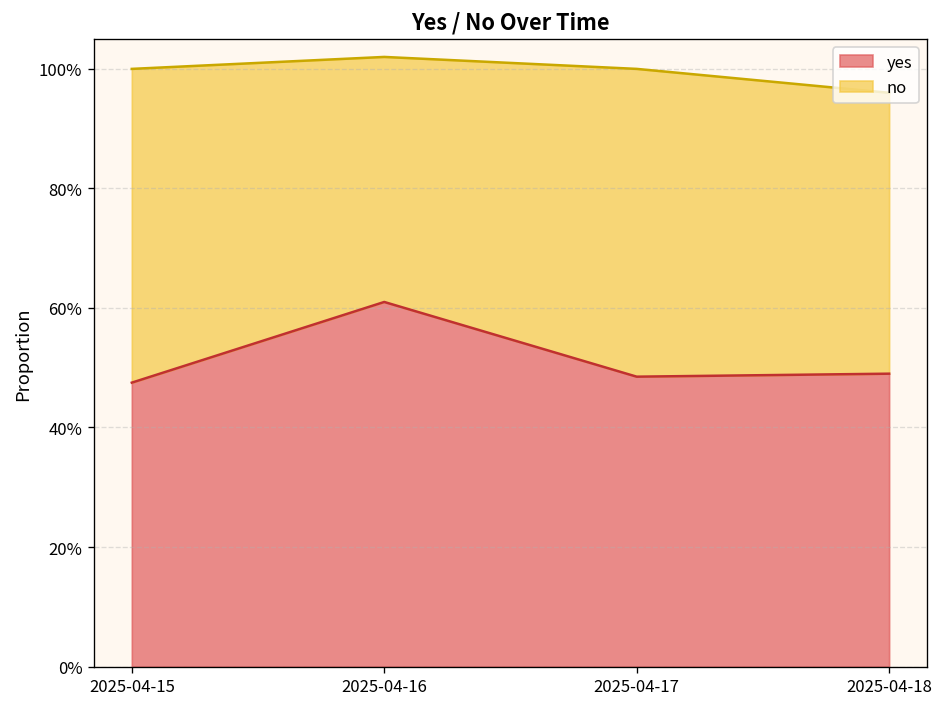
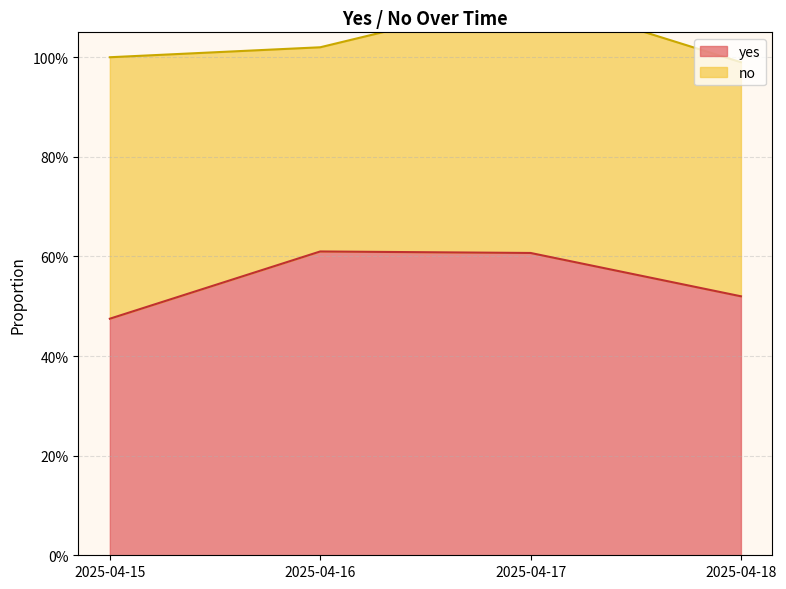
yes, 2025-04-17: 49% -> 61%
yes, 2025-04-18: 49% -> 52%
